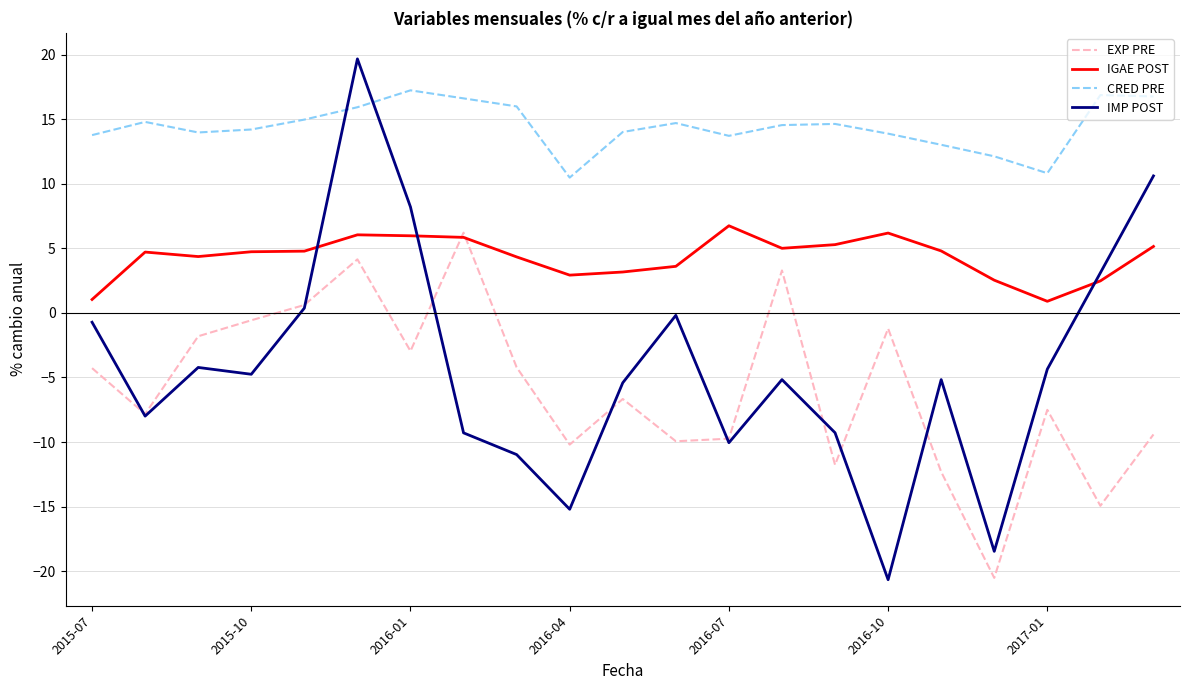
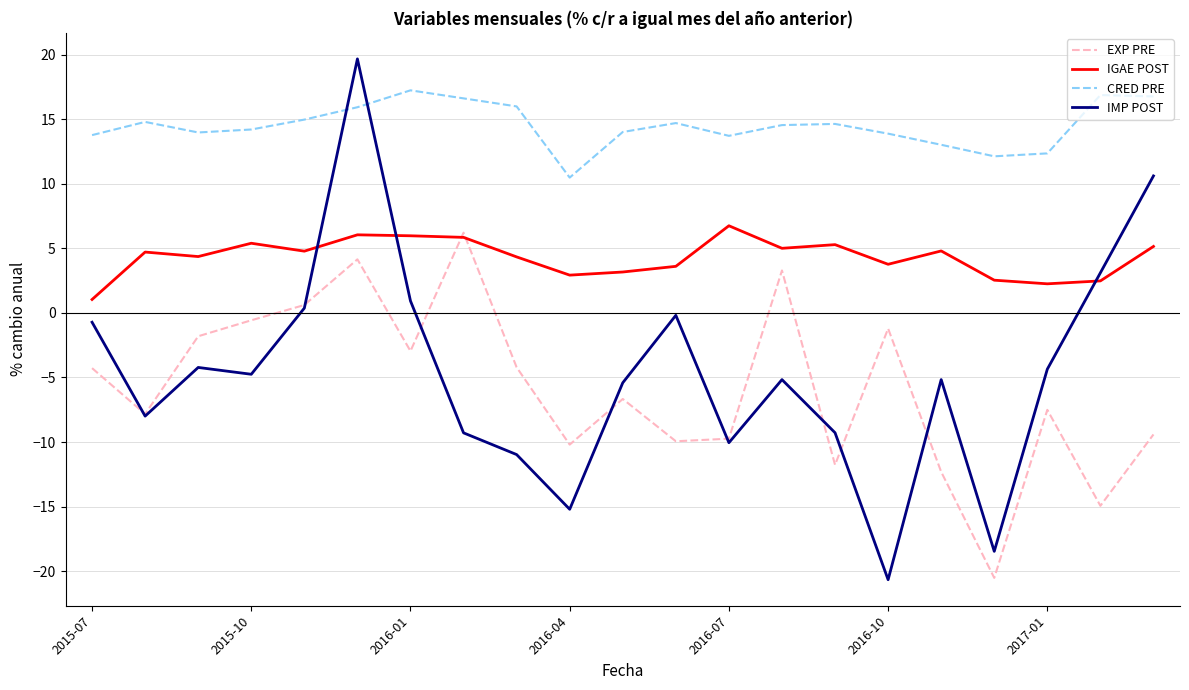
IGAE POST, 2015-10: 4.7 -> 5.4
IMP POST, 2016-01: 8.2 -> 0.9
IGAE POST, 2016-10: 6.2 -> 3.8
IGAE POST, 2017-01: 0.9 -> 2.3
CRED PRE, 2017-01: 10.8 -> 12.4
